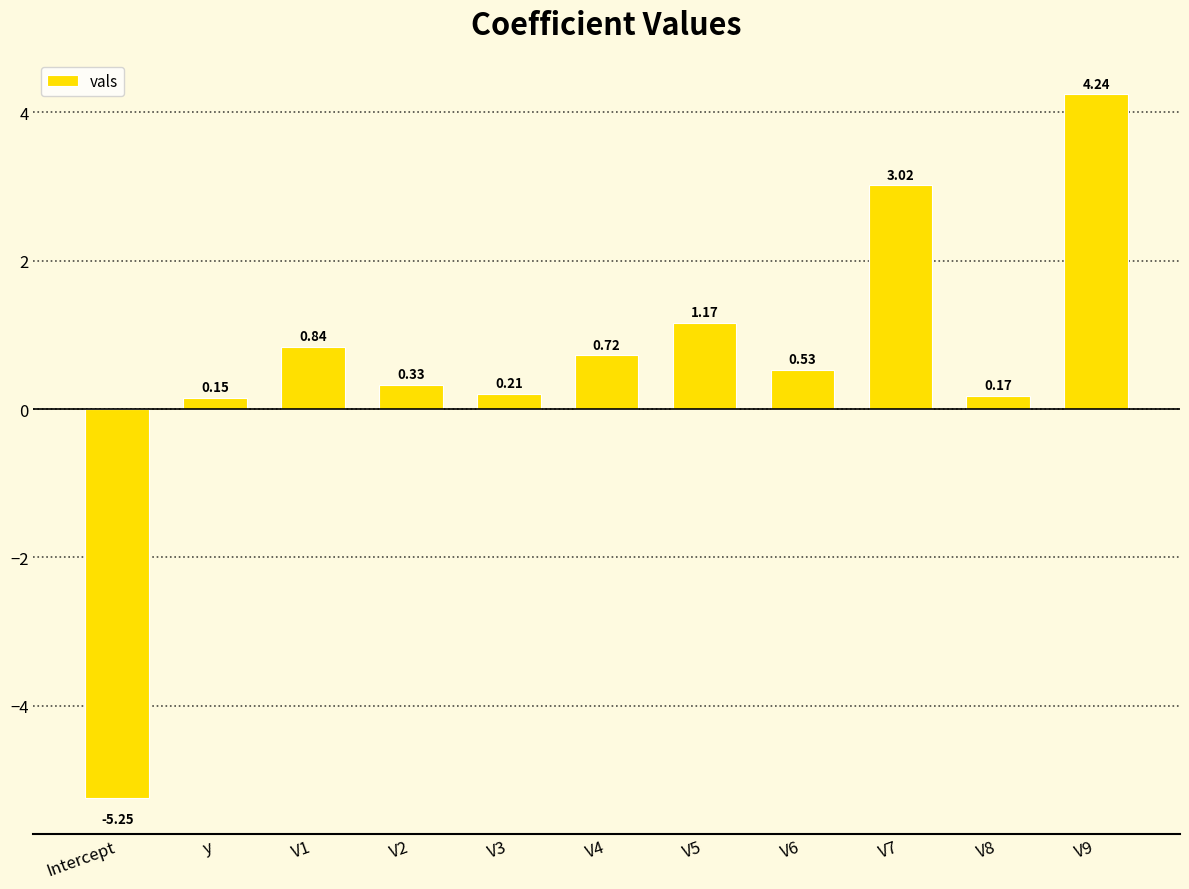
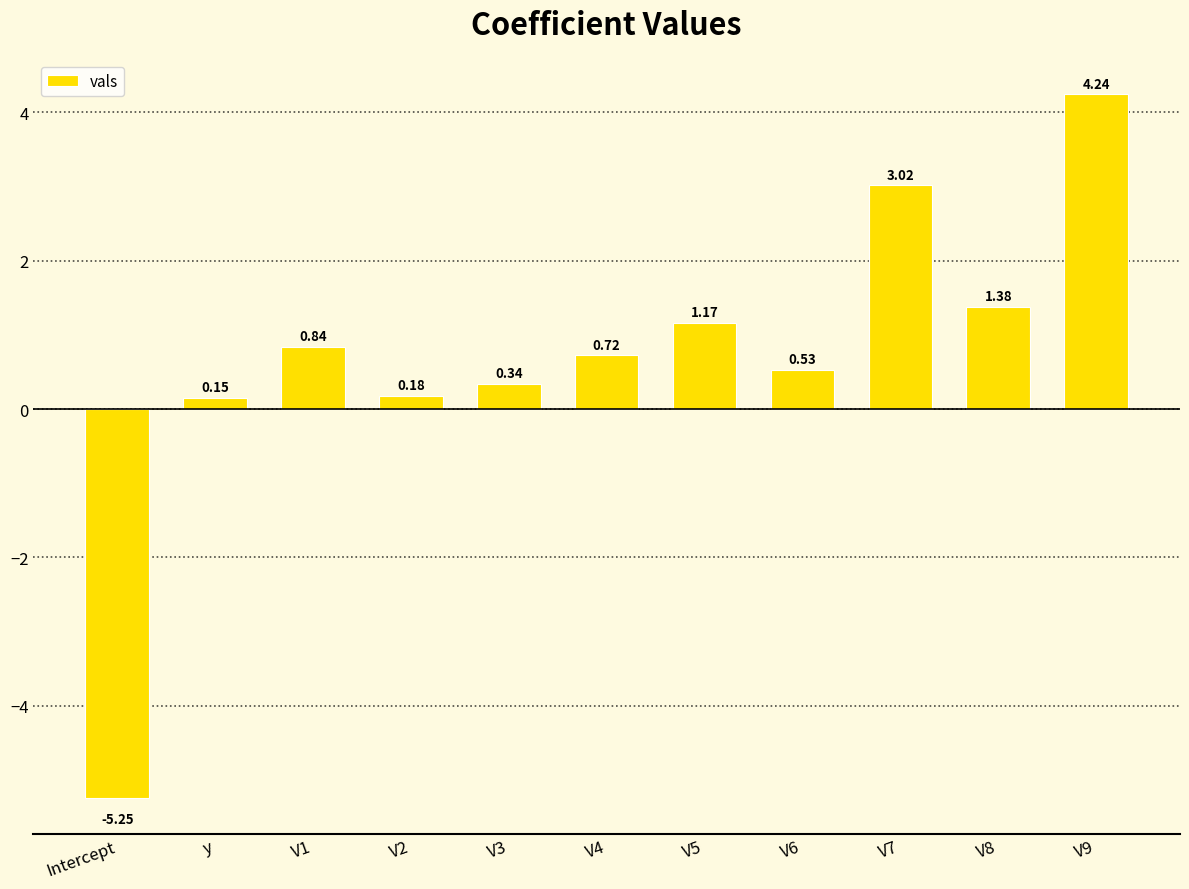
V2: 0.33 -> 0.18
V3: 0.21 -> 0.34
V8: 0.17 -> 1.38
